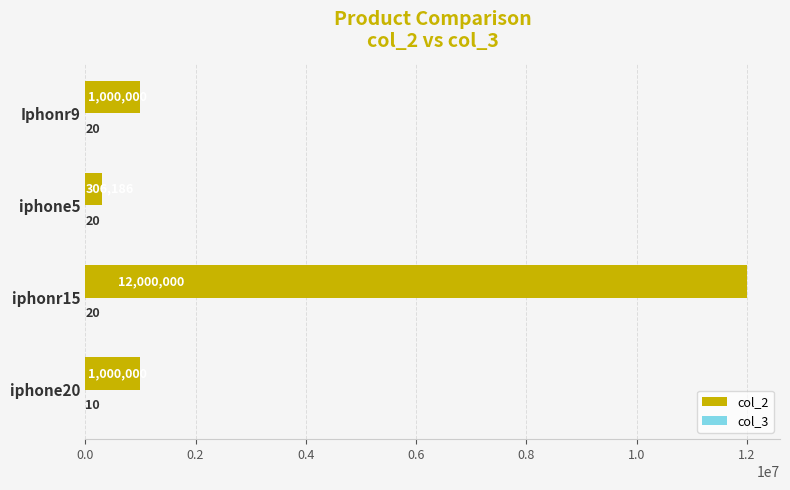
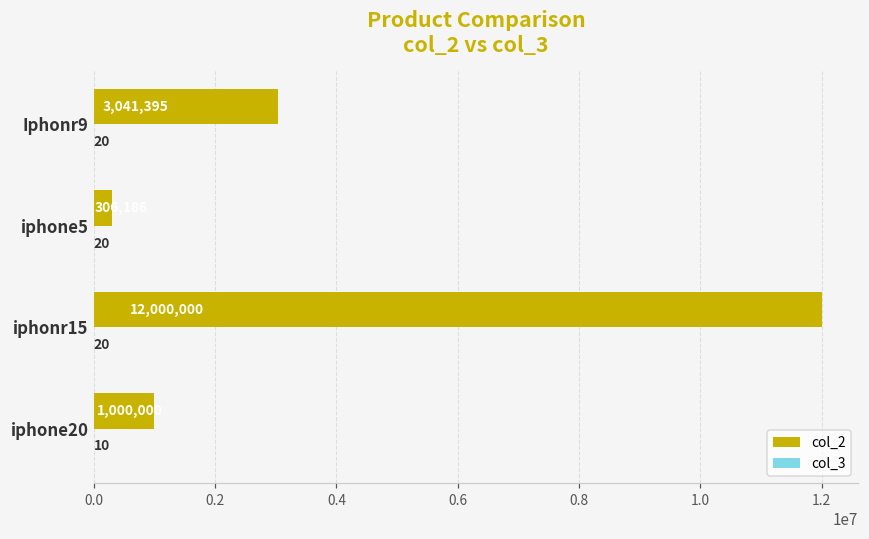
col_2, Iphonr9: 1,000,000 -> 3,041,395
